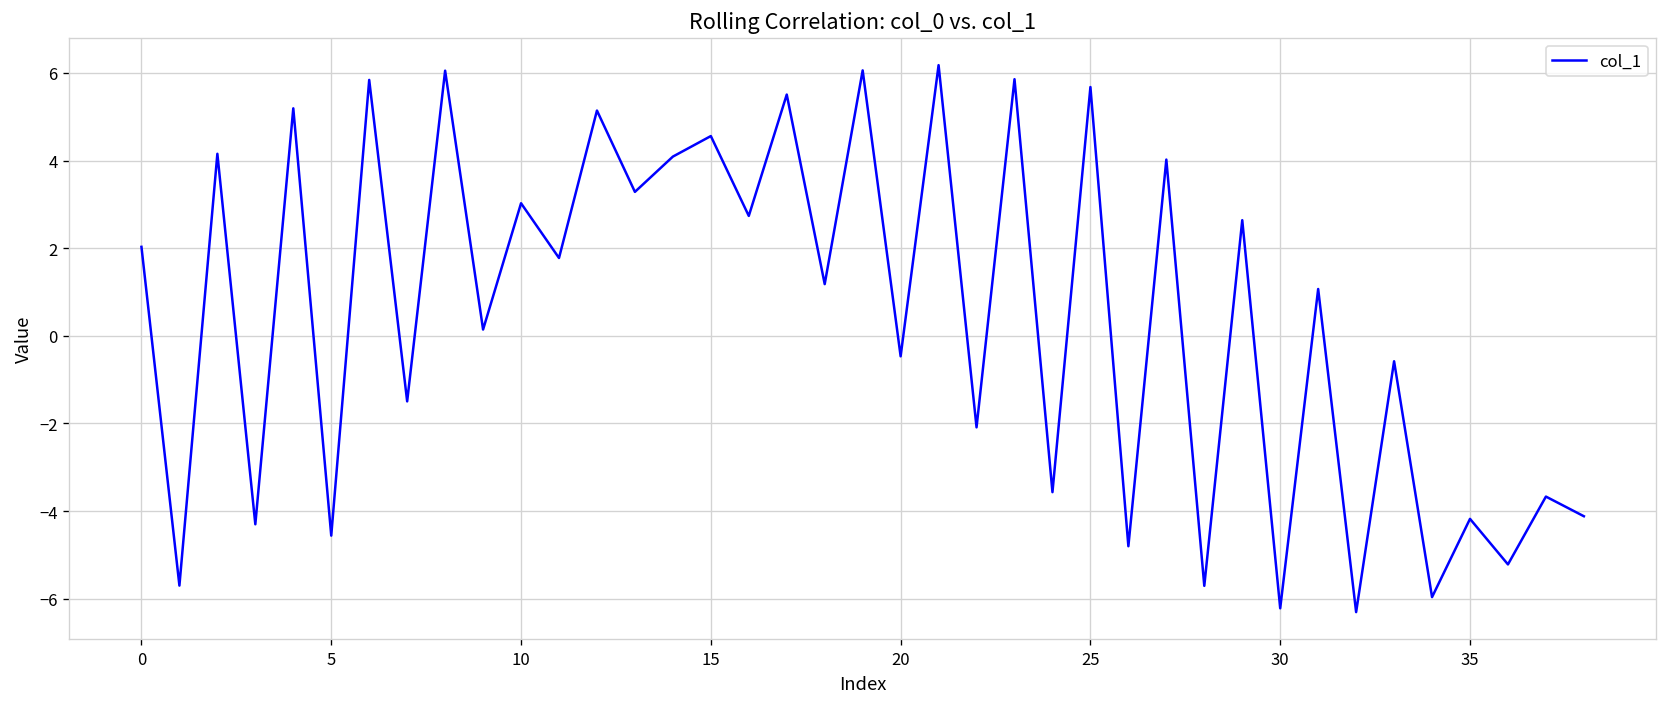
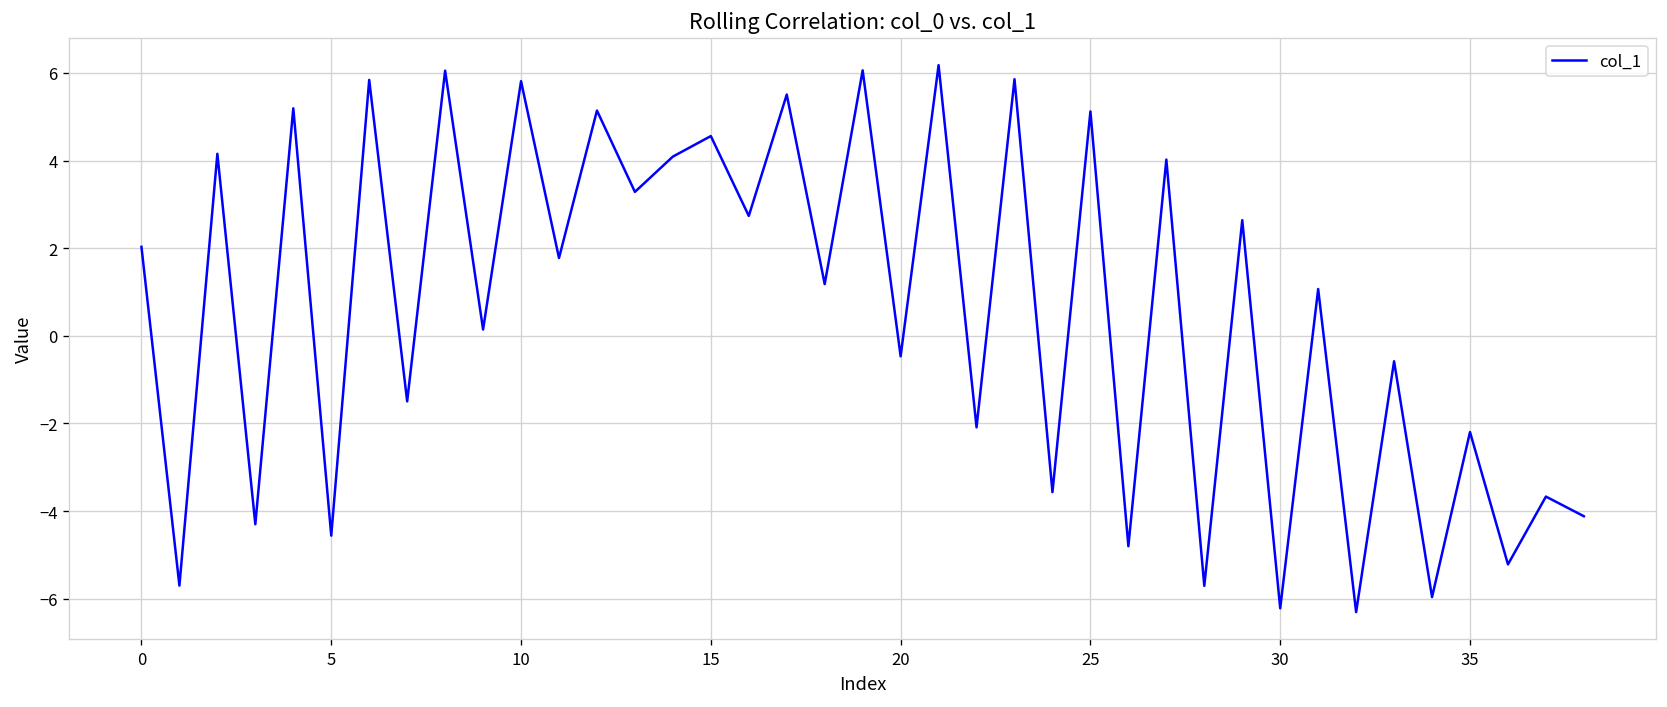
10: 3.0 -> 5.8
25: 5.7 -> 5.1
35: -4.2 -> -2.2
